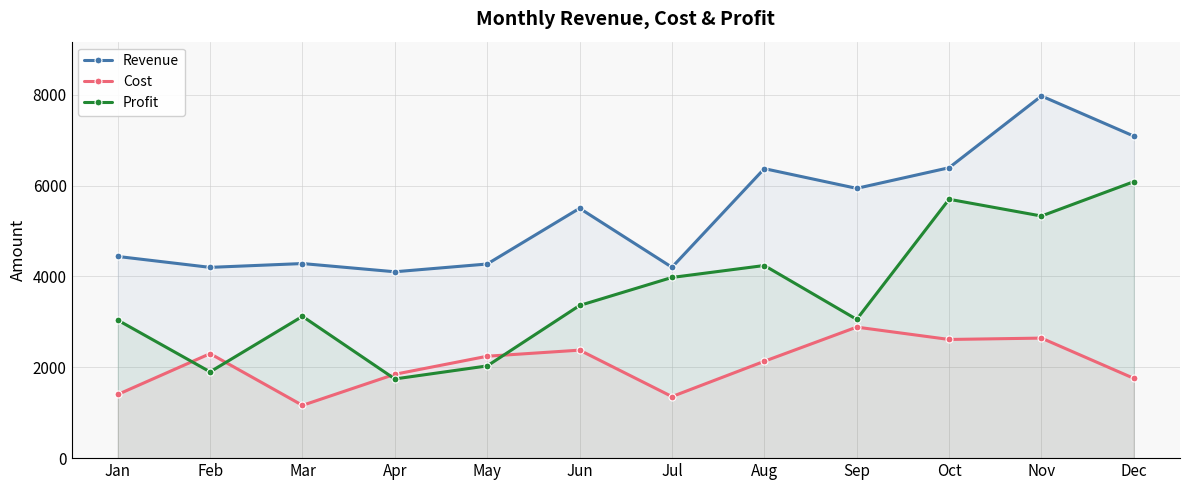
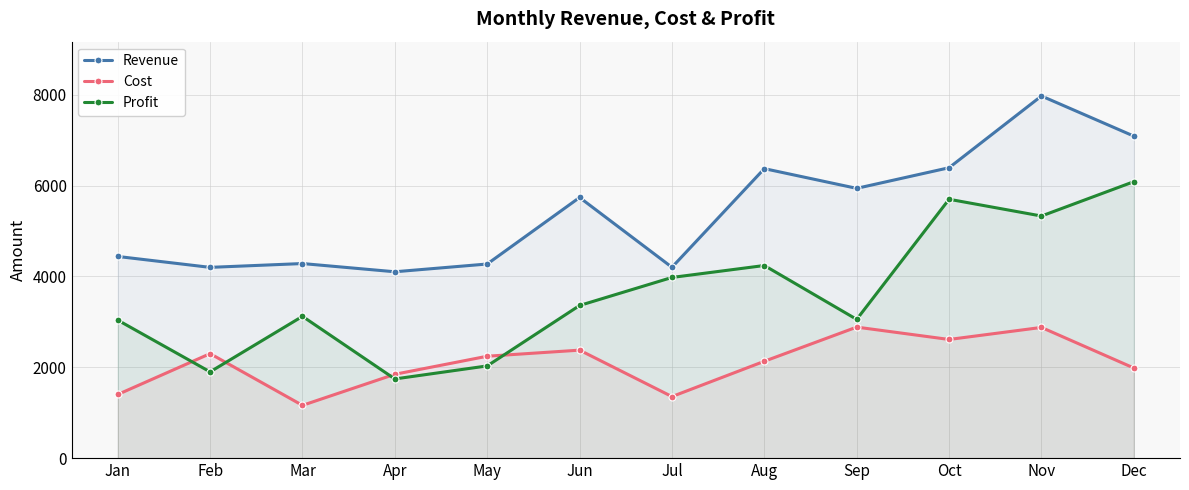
Revenue, Jun: 5500 -> 5700
Cost, Nov: 2600 -> 2900
Cost, Dec: 1800 -> 2000
